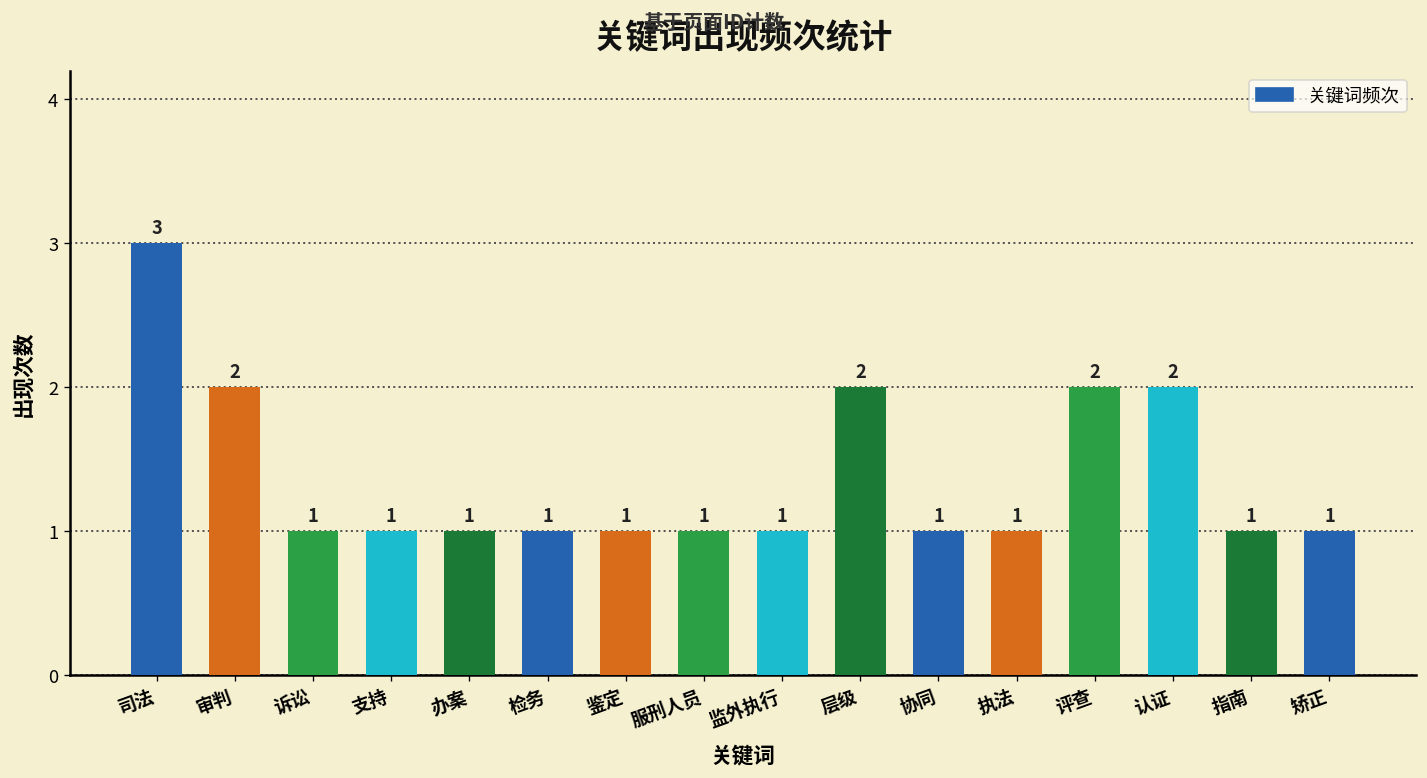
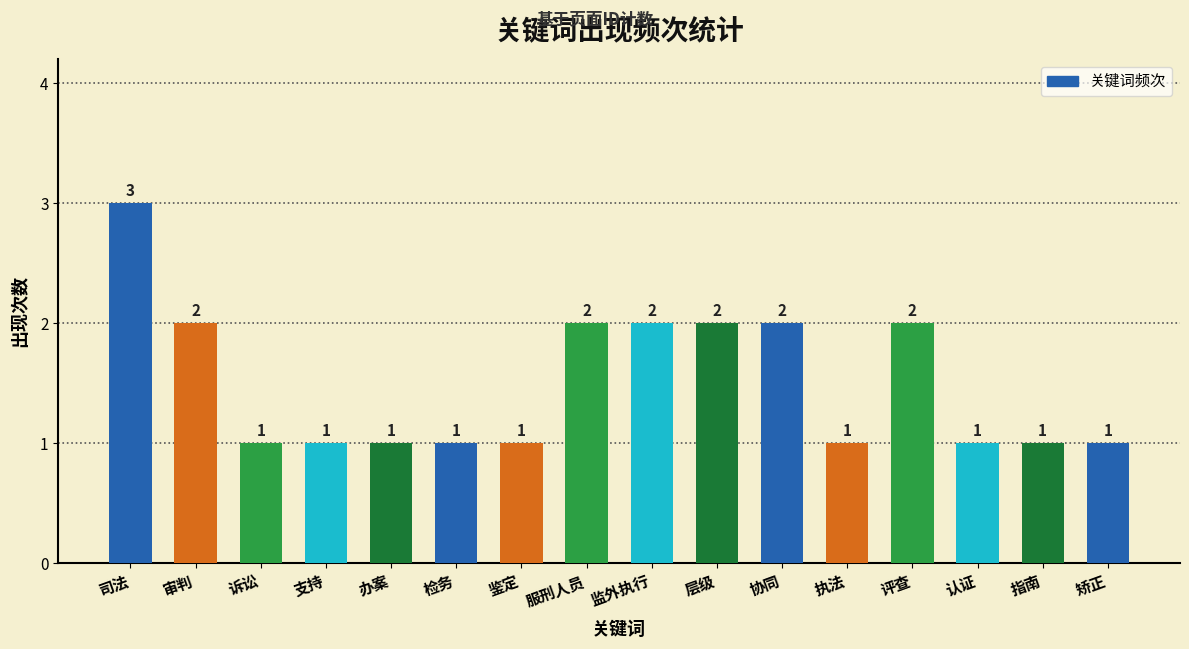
服刑人员: 1 -> 2
监外执行: 1 -> 2
协同: 1 -> 2
认证: 2 -> 1
